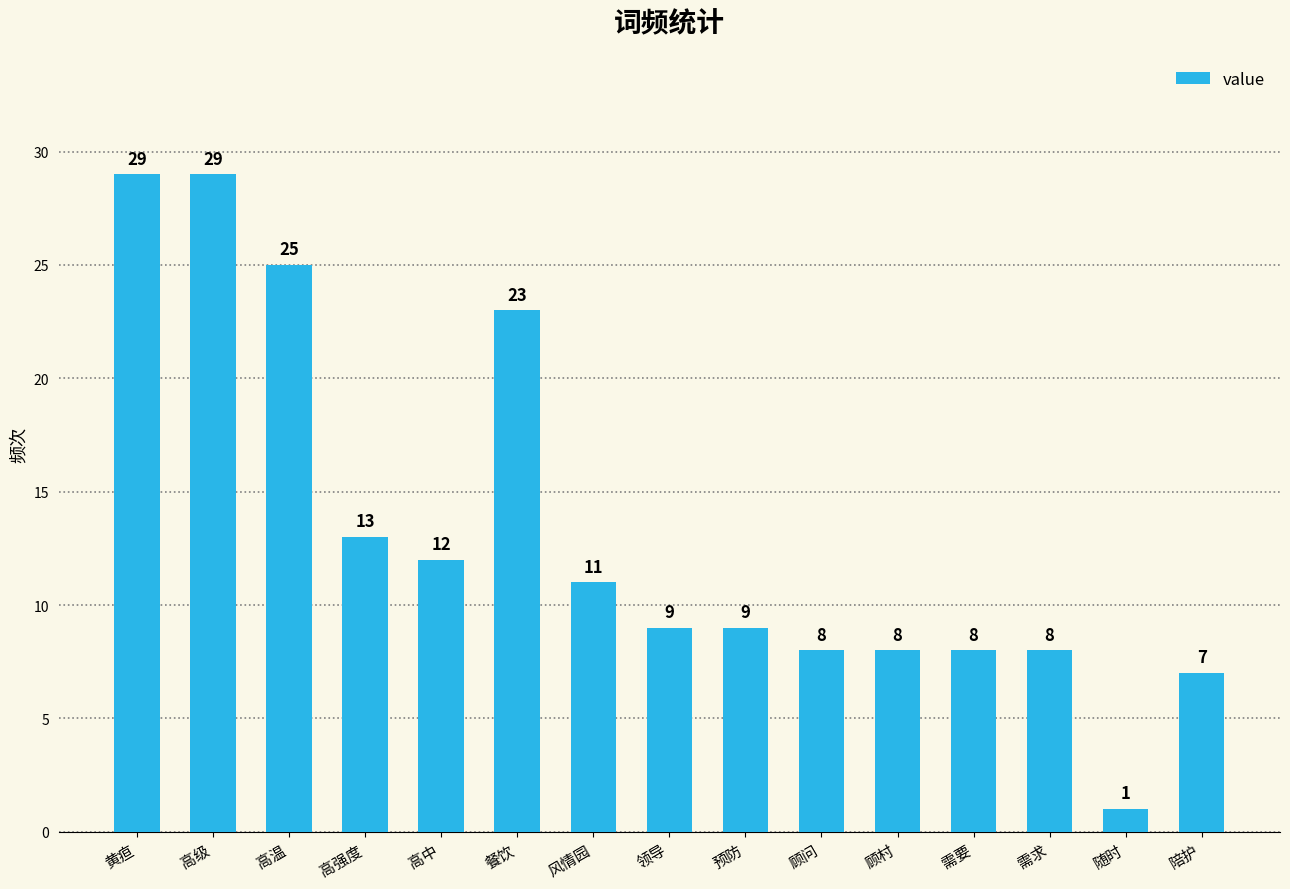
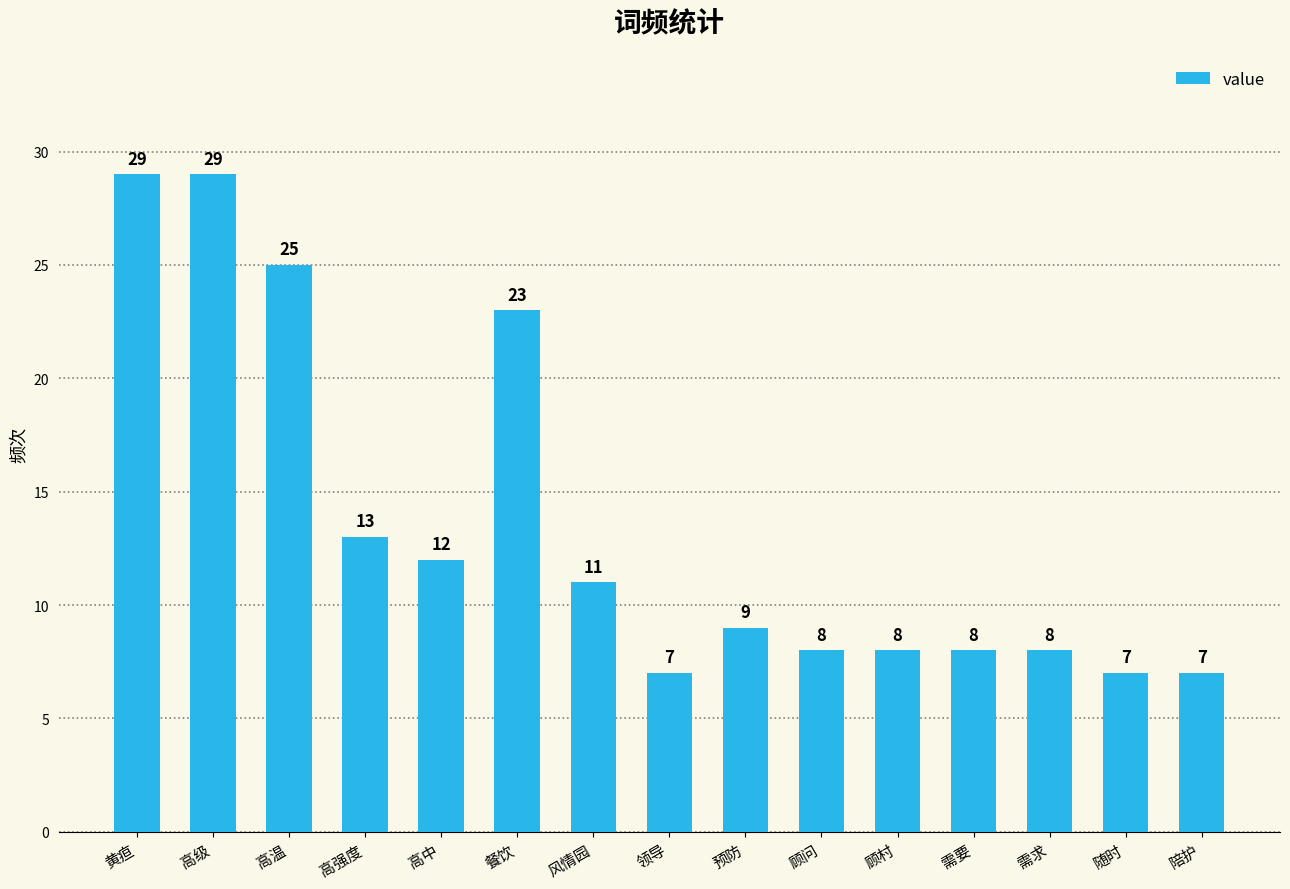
领导: 9 -> 7
随时: 1 -> 7
